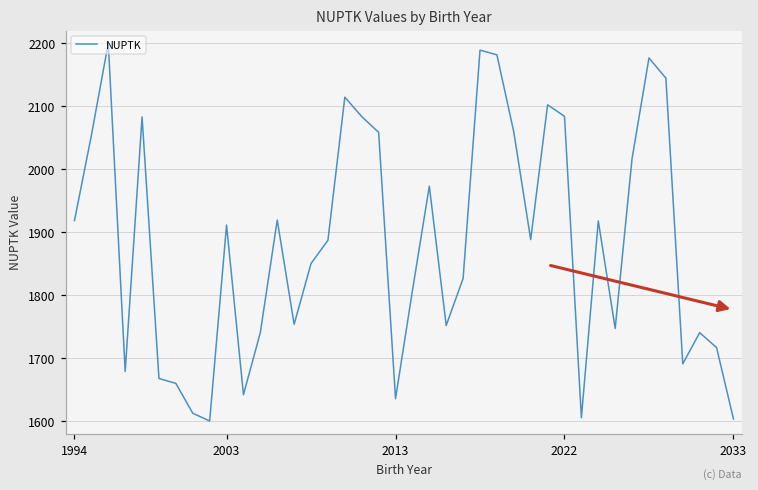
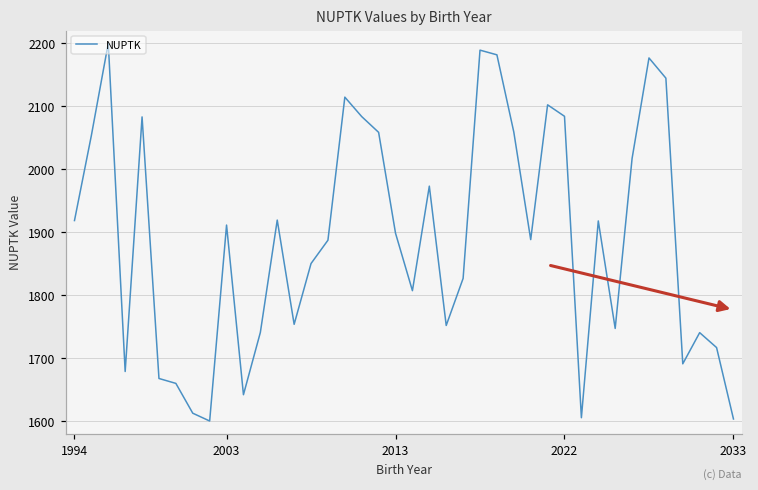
2013: 1640 -> 1900
